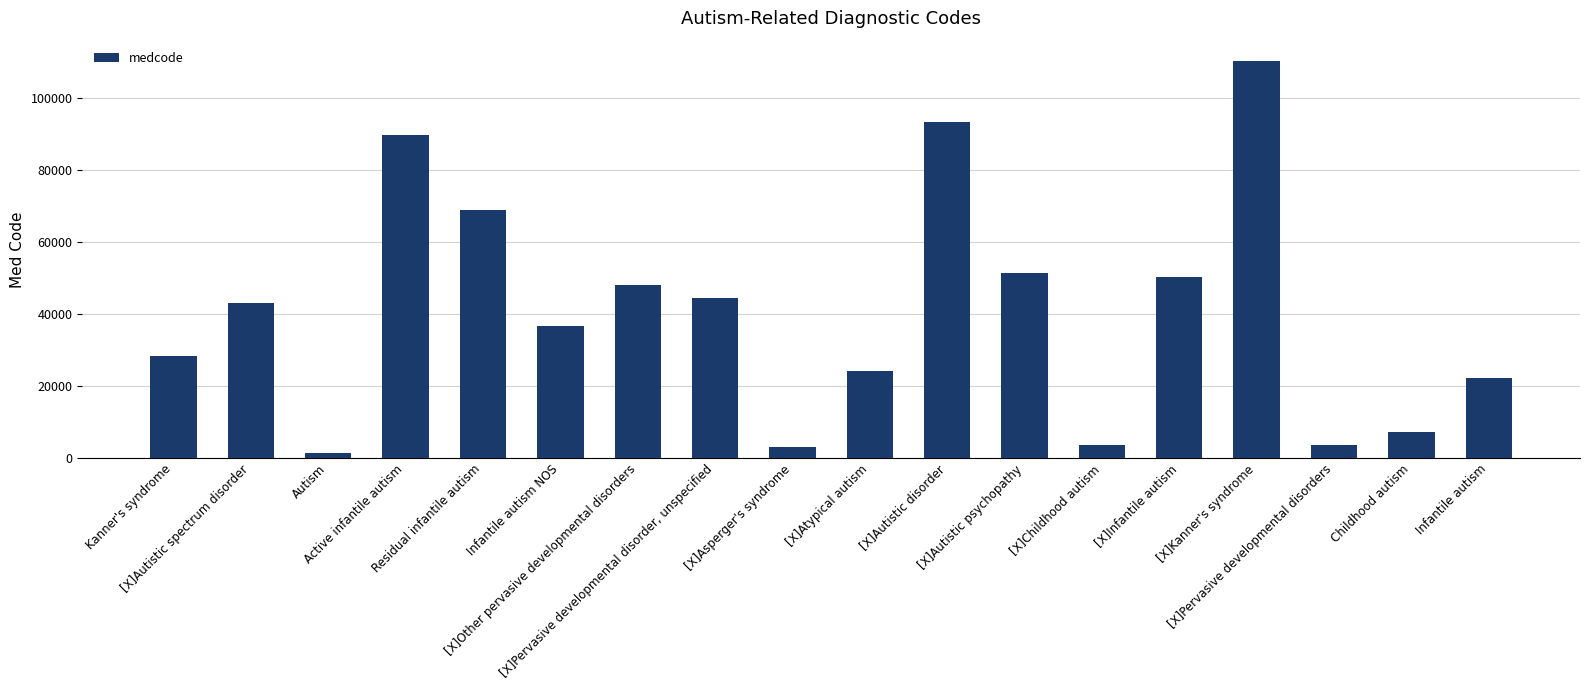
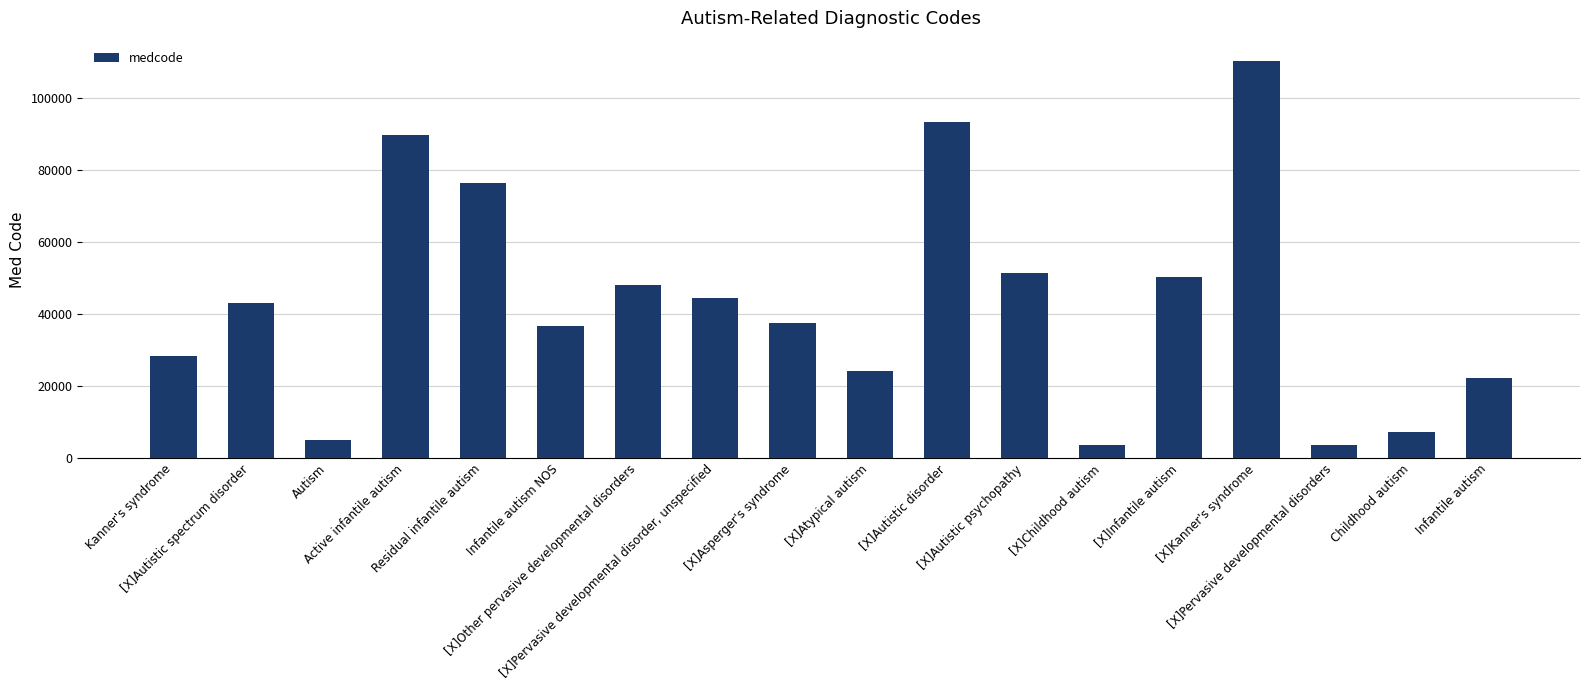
Autism: 1000 -> 5000
Residual infantile autism: 69000 -> 77000
[X]Asperger's syndrome: 3000 -> 37000
